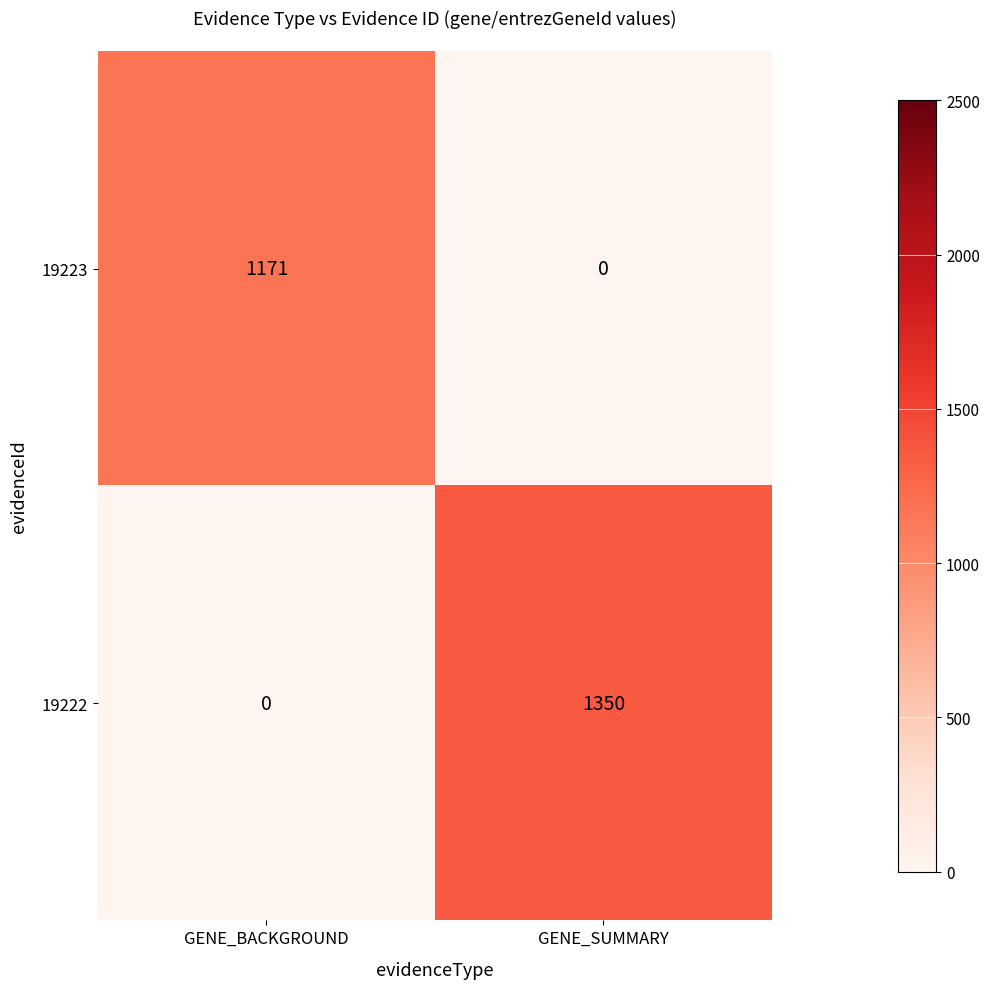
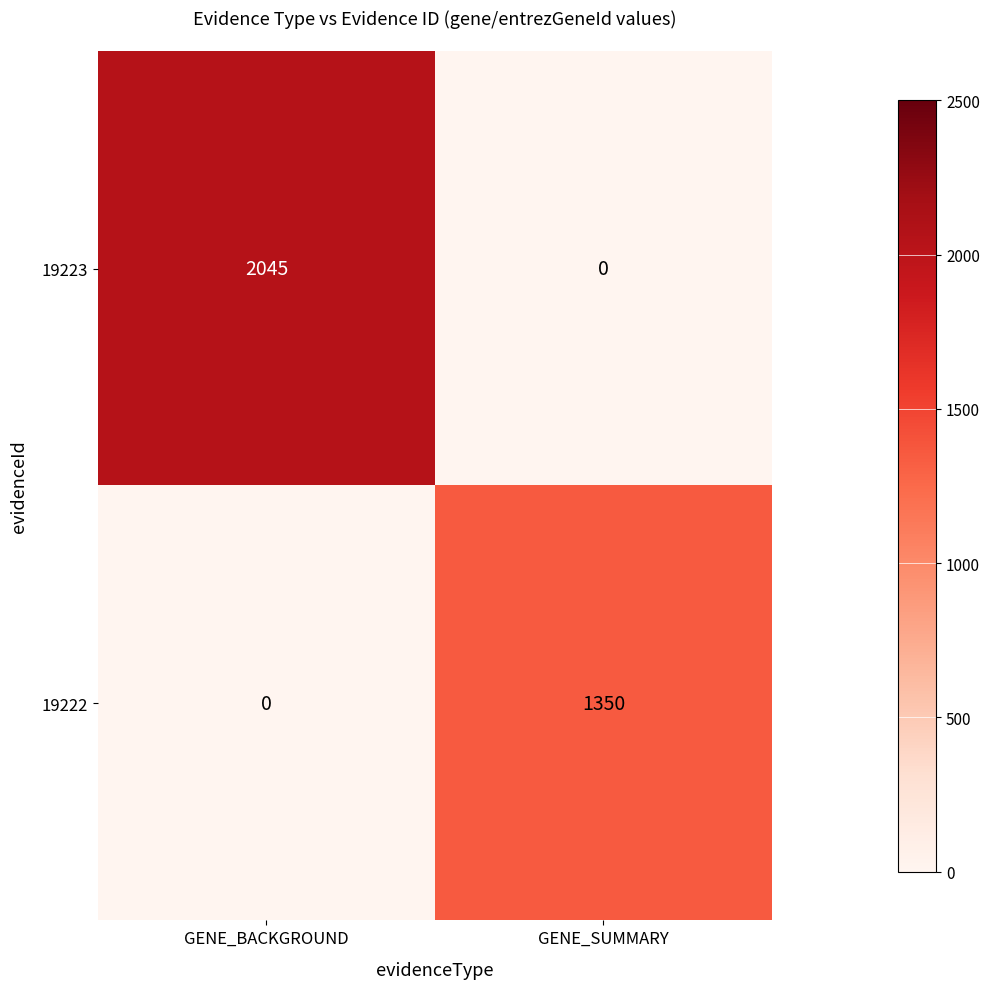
19223, GENE_BACKGROUND: 1171 -> 2045
